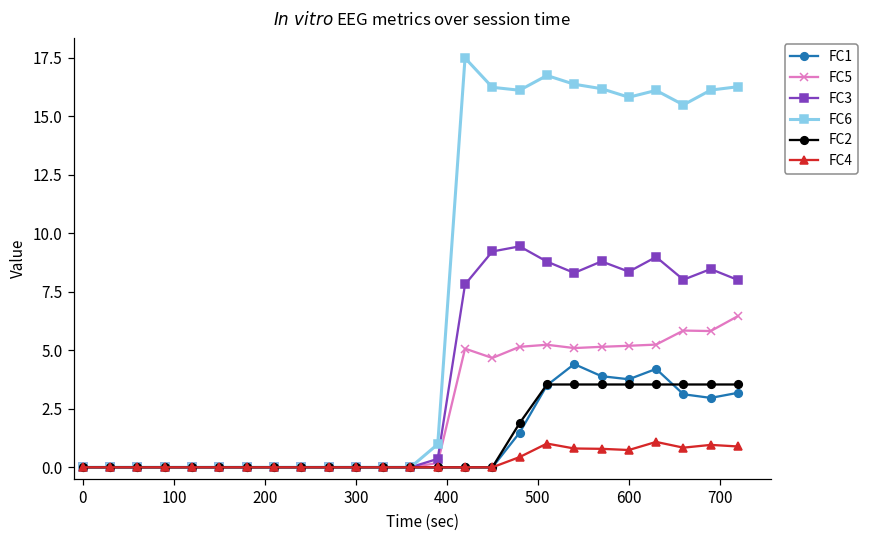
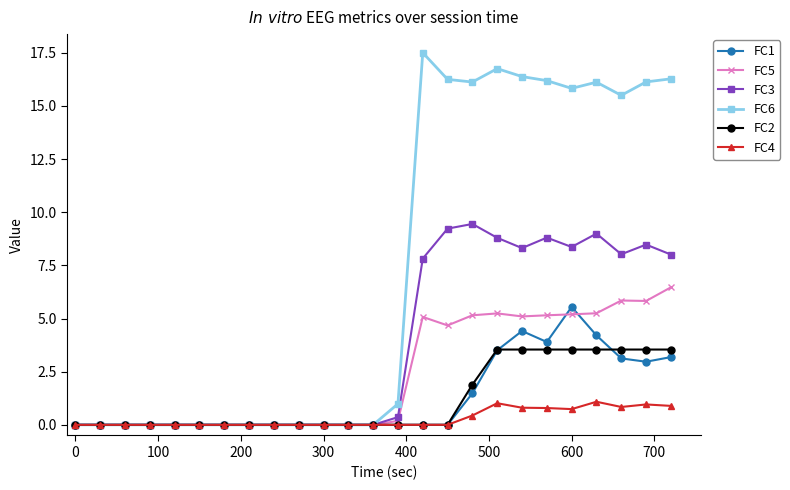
FC1, 600: 3.8 -> 5.5
